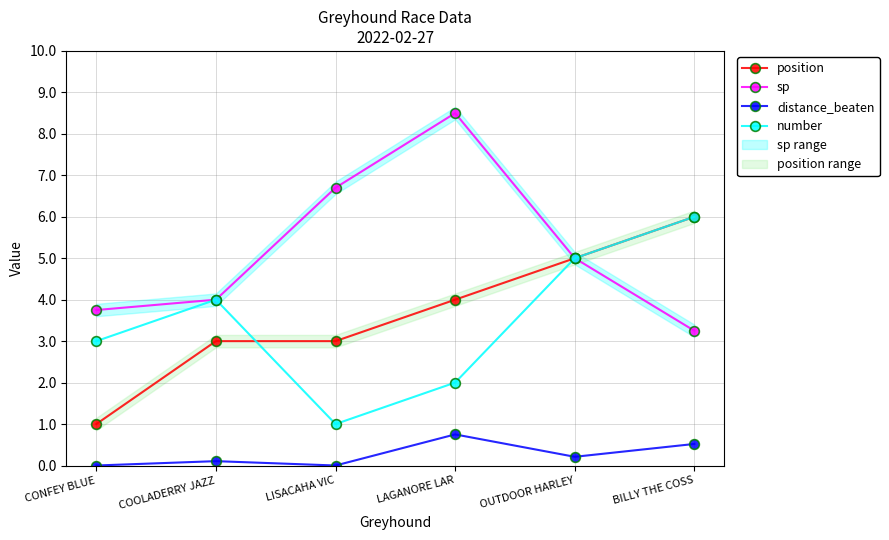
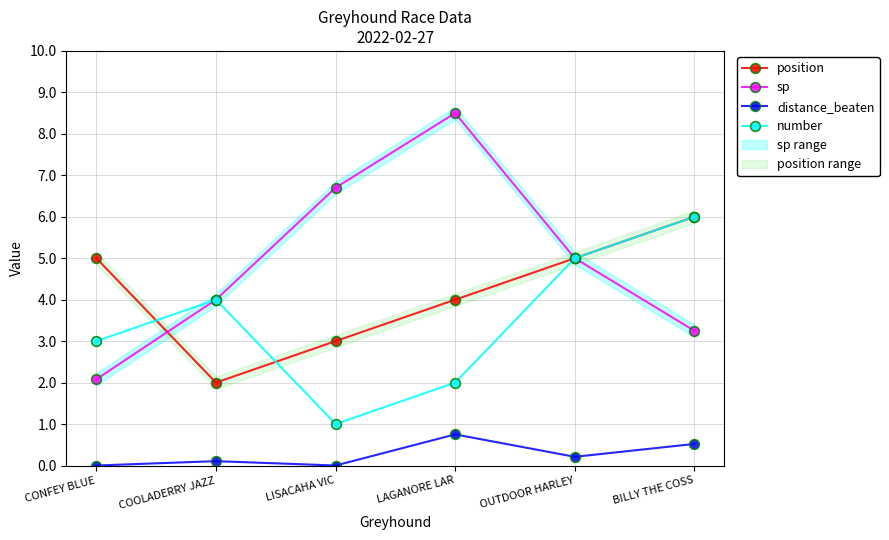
position, CONFEY BLUE: 1 -> 5
sp, CONFEY BLUE: 3.8 -> 2.1
position, COOLADERRY JAZZ: 3 -> 2
